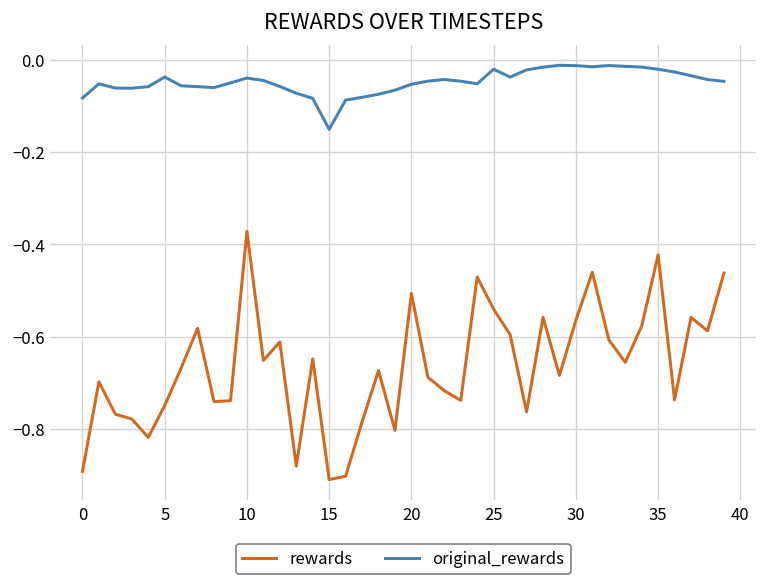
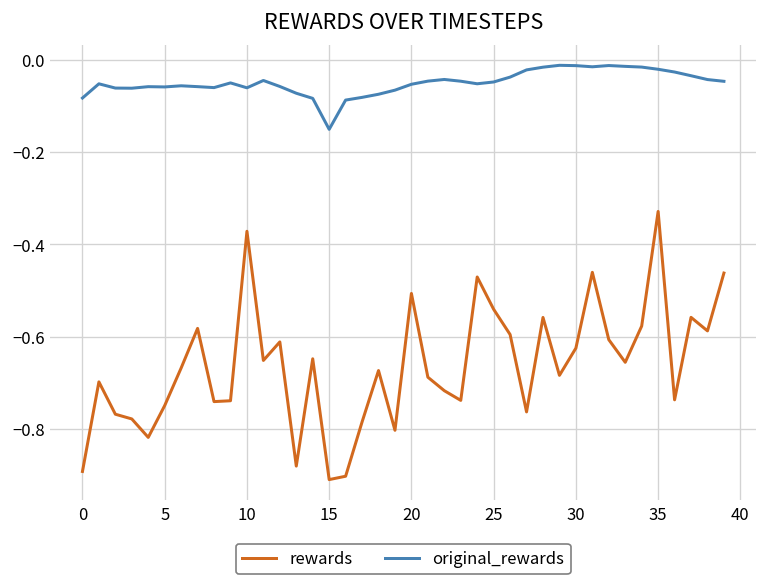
original_rewards, 5: -0.04 -> -0.06
original_rewards, 10: -0.04 -> -0.06
original_rewards, 25: -0.02 -> -0.05
rewards, 30: -0.56 -> -0.62
rewards, 35: -0.42 -> -0.33
